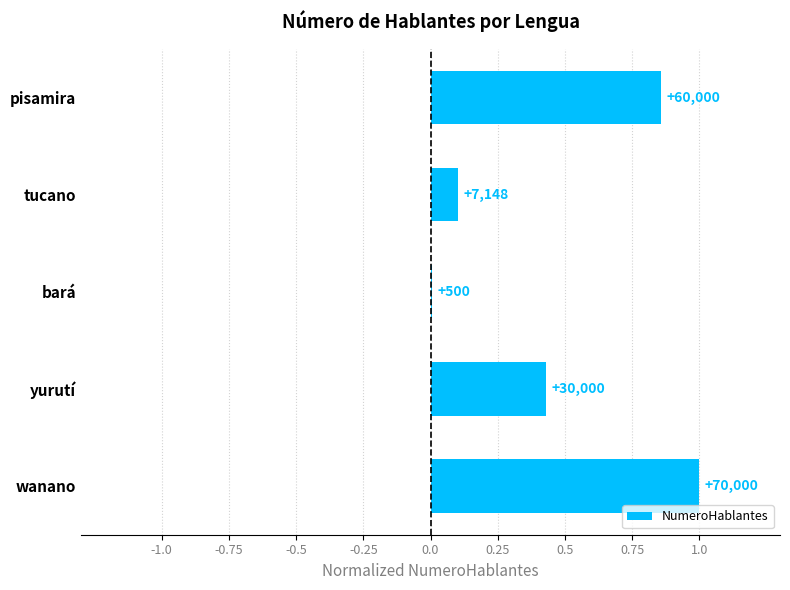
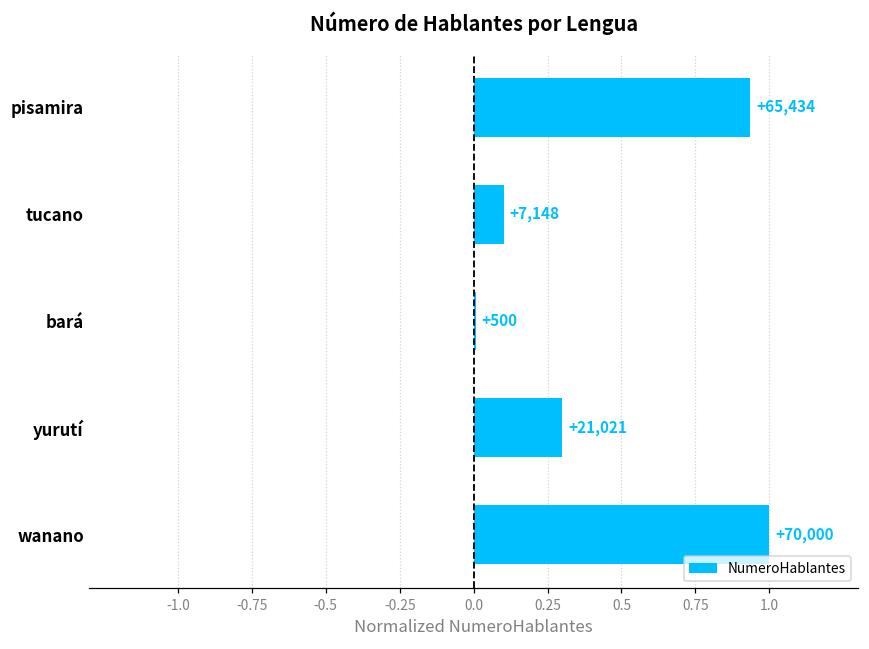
pisamira: +60,000 -> +65,434
yurutí: +30,000 -> +21,021
